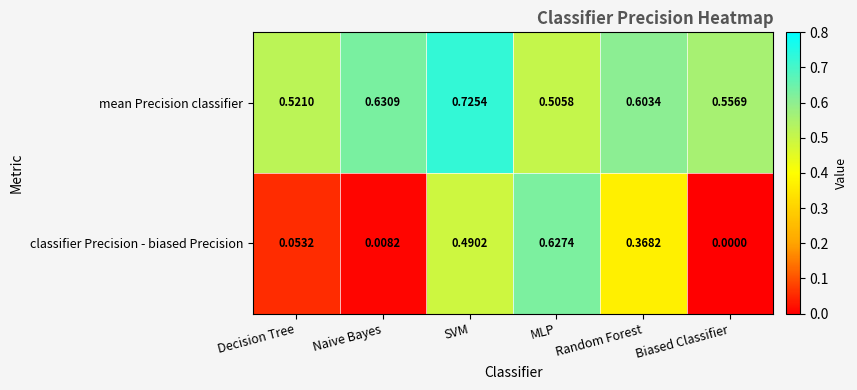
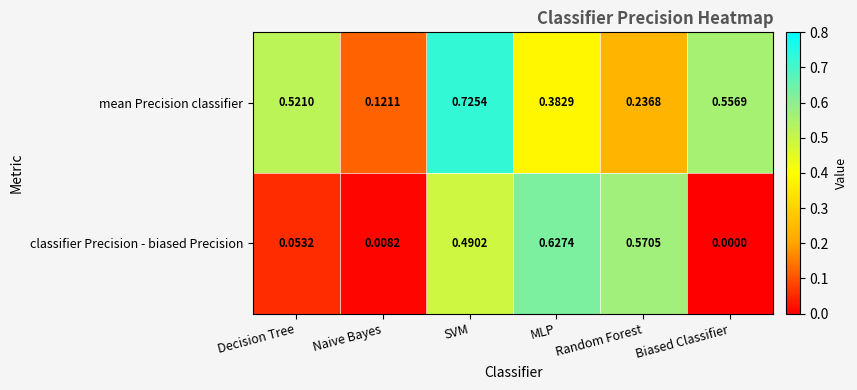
mean Precision classifier, Naive Bayes: 0.6309 -> 0.1211
mean Precision classifier, MLP: 0.5058 -> 0.3829
mean Precision classifier, Random Forest: 0.6034 -> 0.2368
classifier Precision - biased Precision, Random Forest: 0.3682 -> 0.5705
